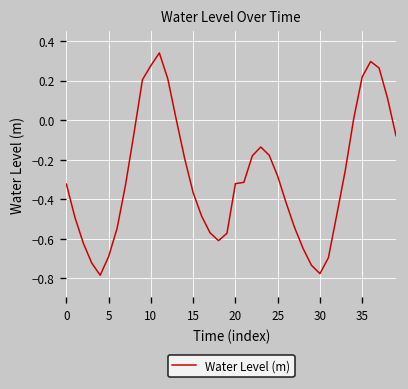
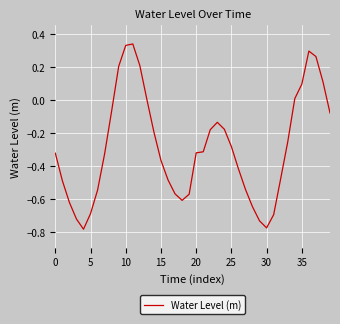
10: 0.28 -> 0.33
35: 0.22 -> 0.10
